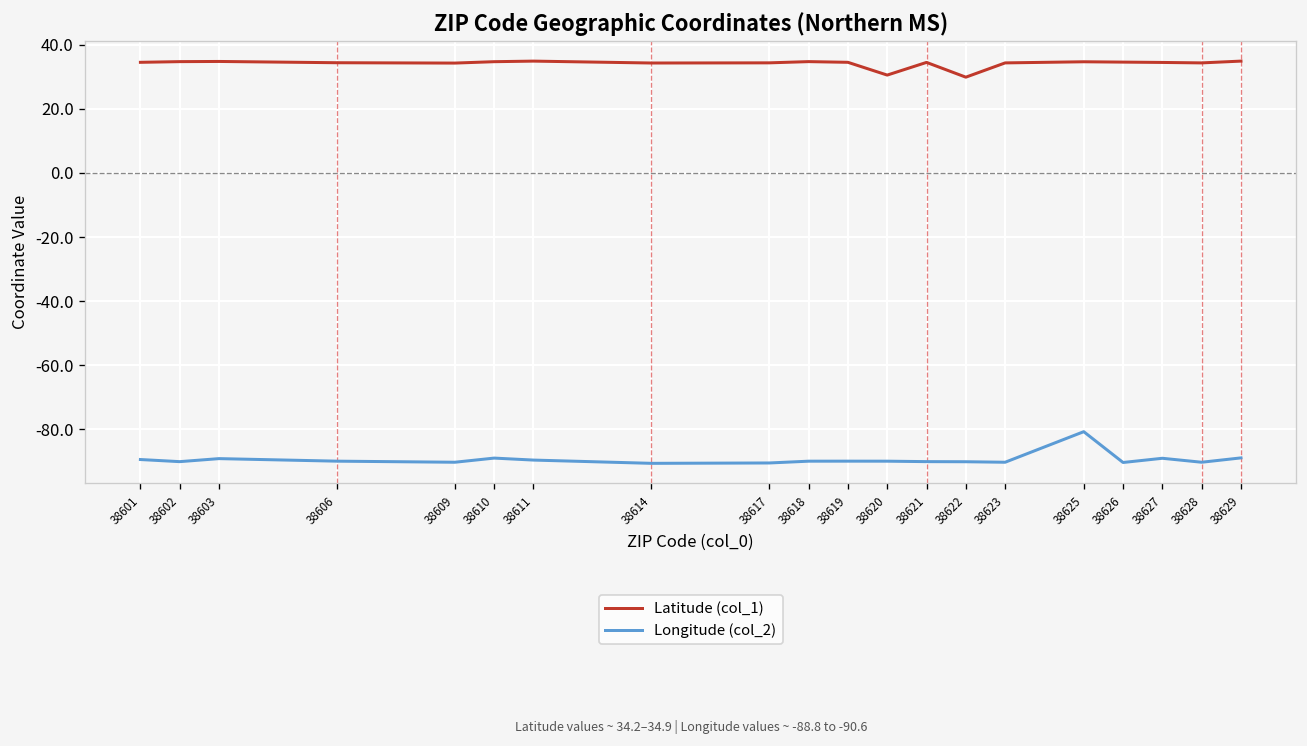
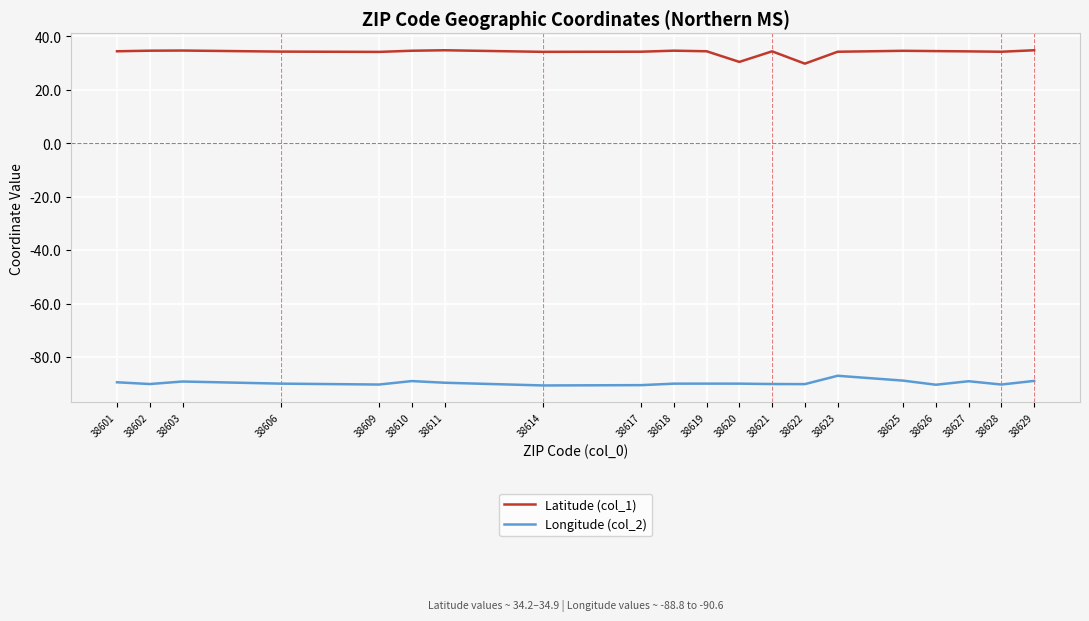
Longitude (col_2), 38623: -90 -> -87
Longitude (col_2), 38625: -81 -> -89
